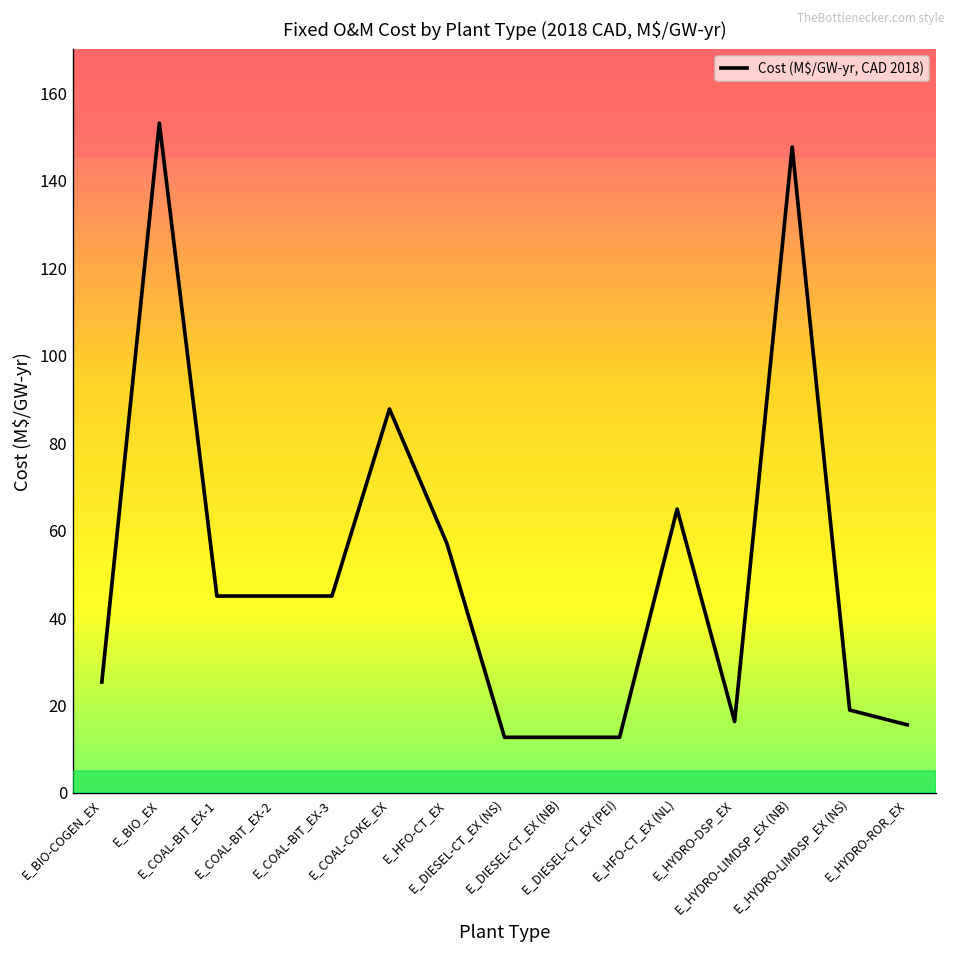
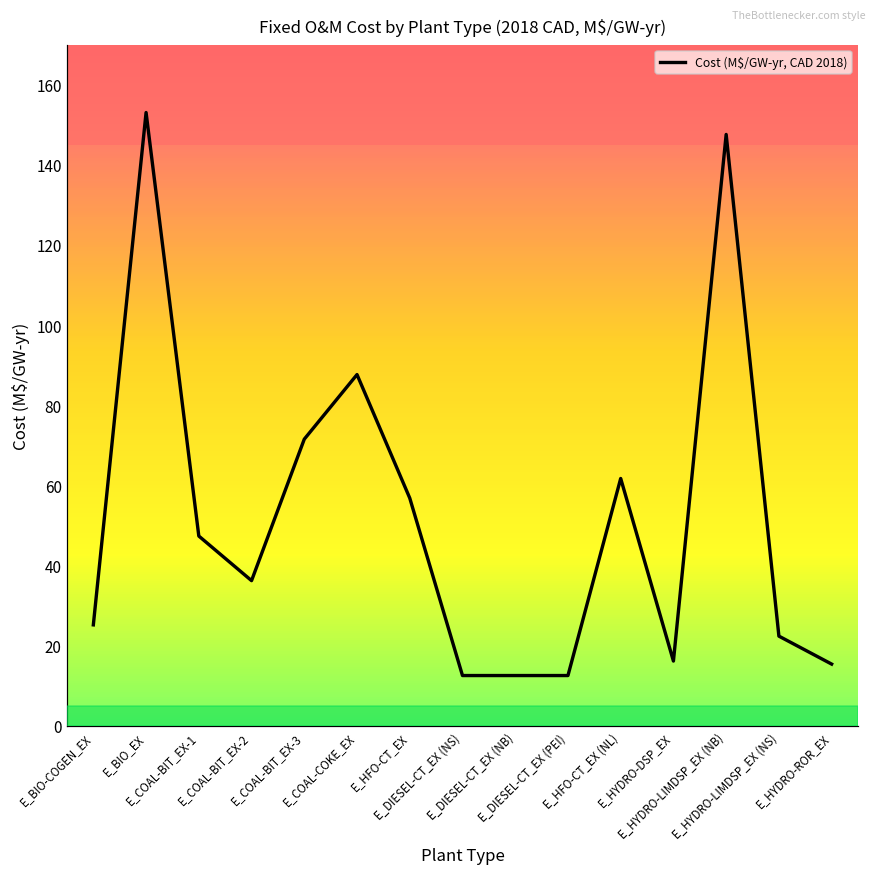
E_COAL-BIT_EX-1: 45 -> 47
E_COAL-BIT_EX-2: 45 -> 36
E_COAL-BIT_EX-3: 45 -> 72
E_HFO-CT_EX (NL): 65 -> 62
E_HYDRO-LIMDSP_EX (NS): 19 -> 22
